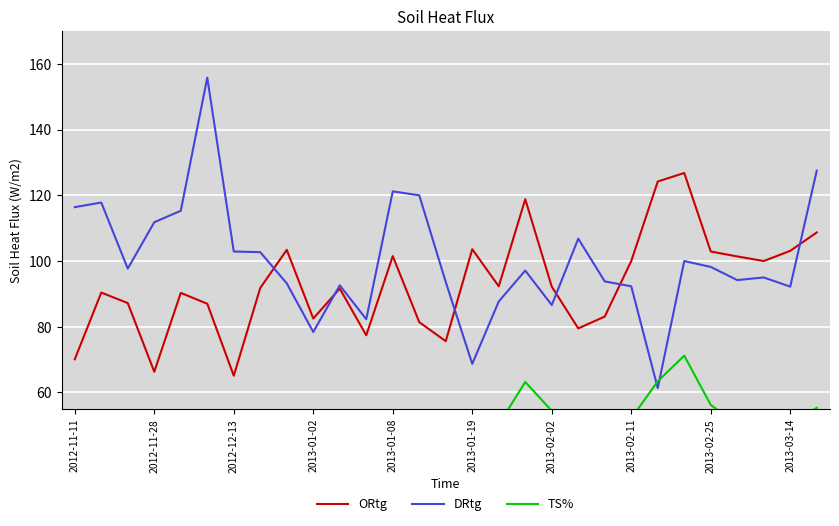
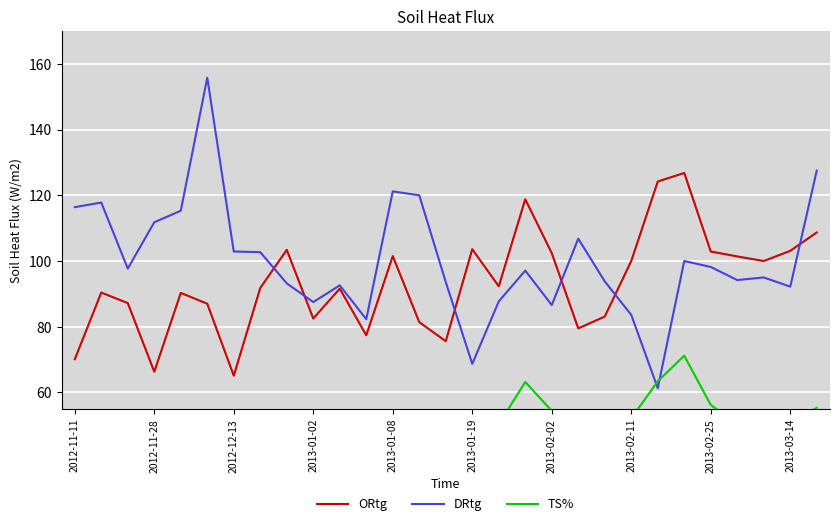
DRtg, 2013-01-02: 78 -> 88
ORtg, 2013-02-02: 92 -> 102
DRtg, 2013-02-11: 92 -> 84
